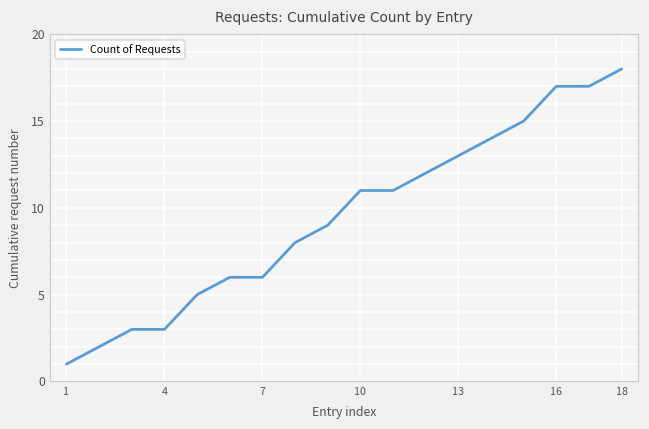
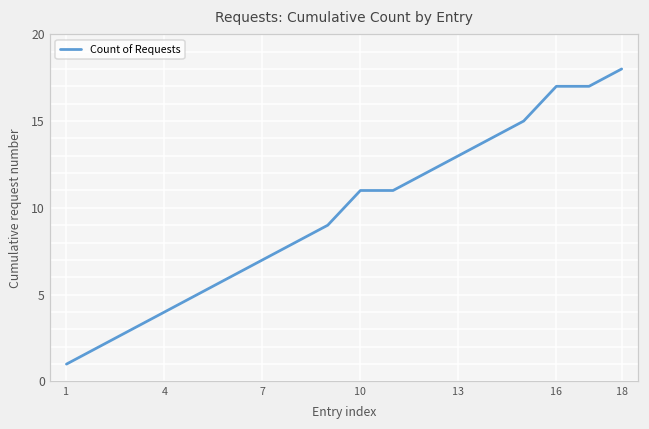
4: 3 -> 4
7: 6 -> 7
